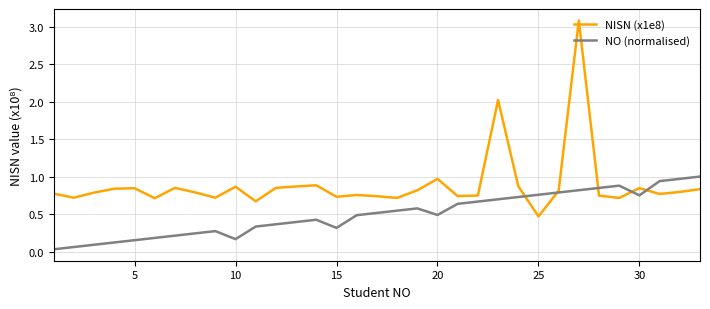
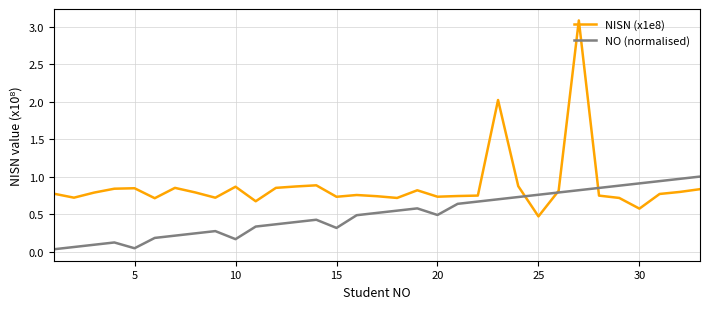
NO (normalised), 5: 0.2 -> 0.0
NISN (x1e8), 20: 1.0 -> 0.7
NISN (x1e8), 30: 0.8 -> 0.6
NO (normalised), 30: 0.7 -> 0.9
